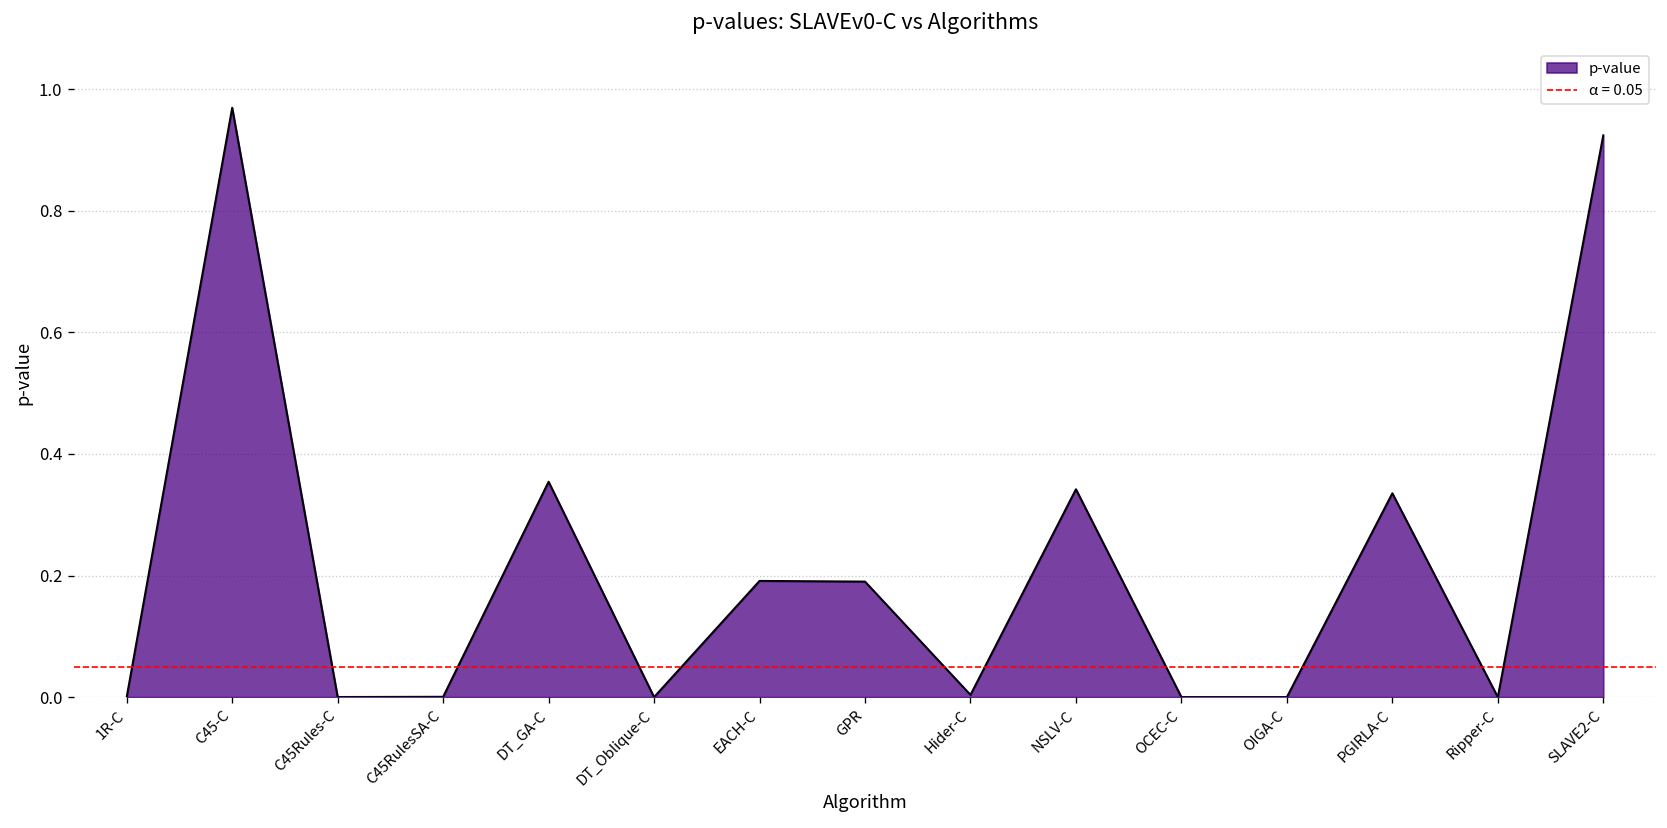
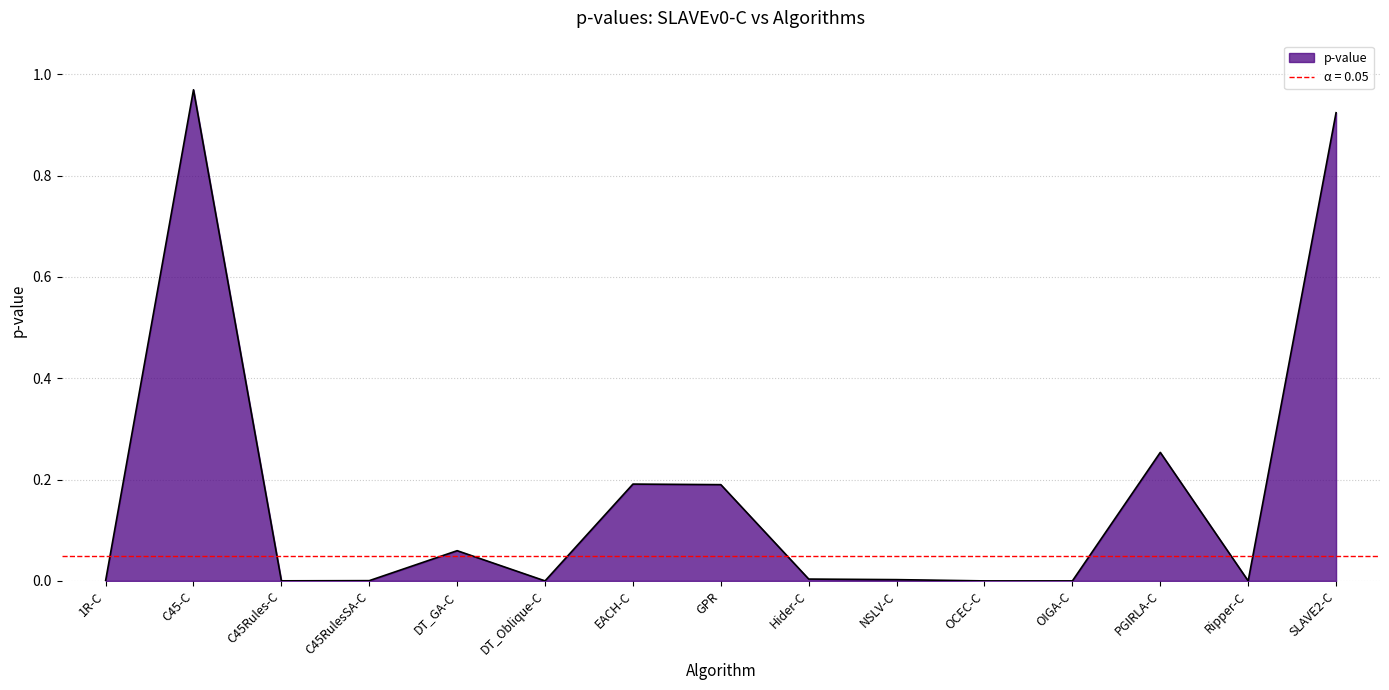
DT_GA-C: 0.35 -> 0.06
NSLV-C: 0.34 -> 0.00
PGIRLA-C: 0.34 -> 0.25
